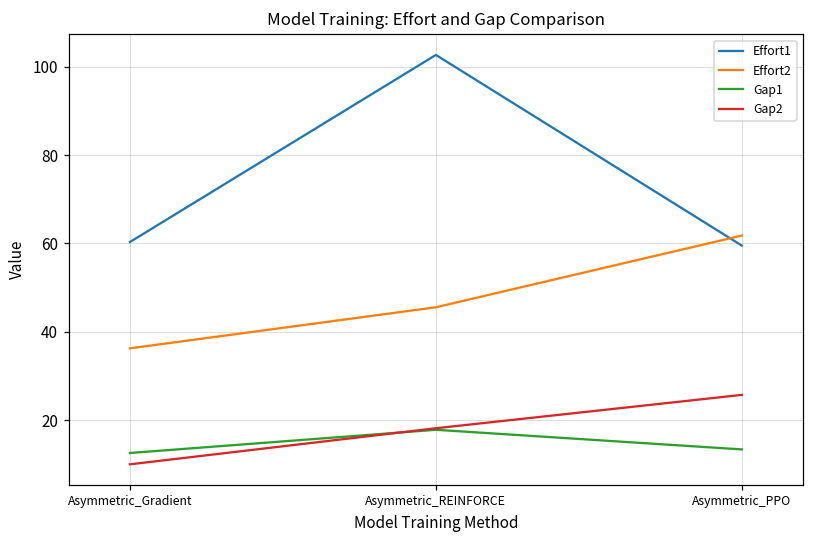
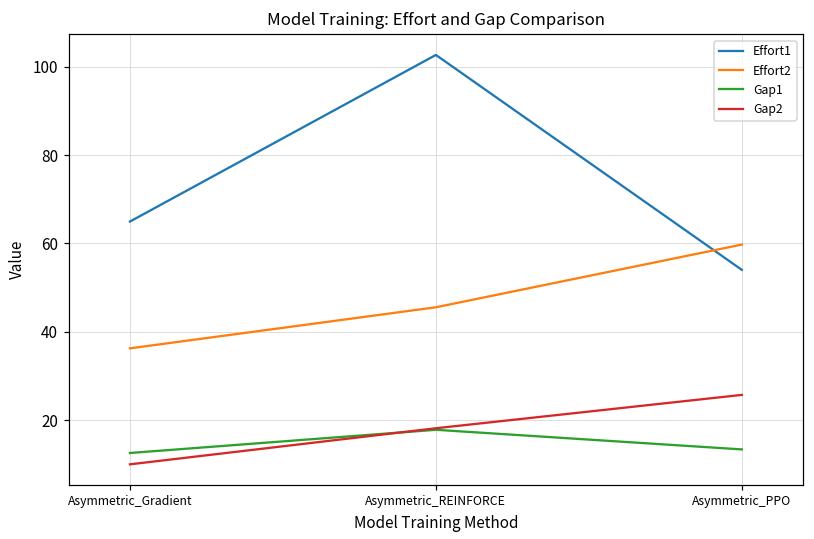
Effort1, Asymmetric_Gradient: 60 -> 65
Effort1, Asymmetric_PPO: 60 -> 54
Effort2, Asymmetric_PPO: 62 -> 60
